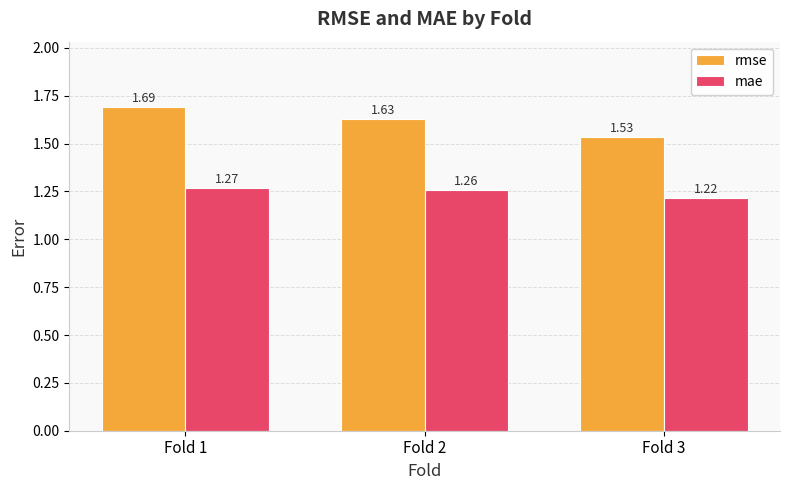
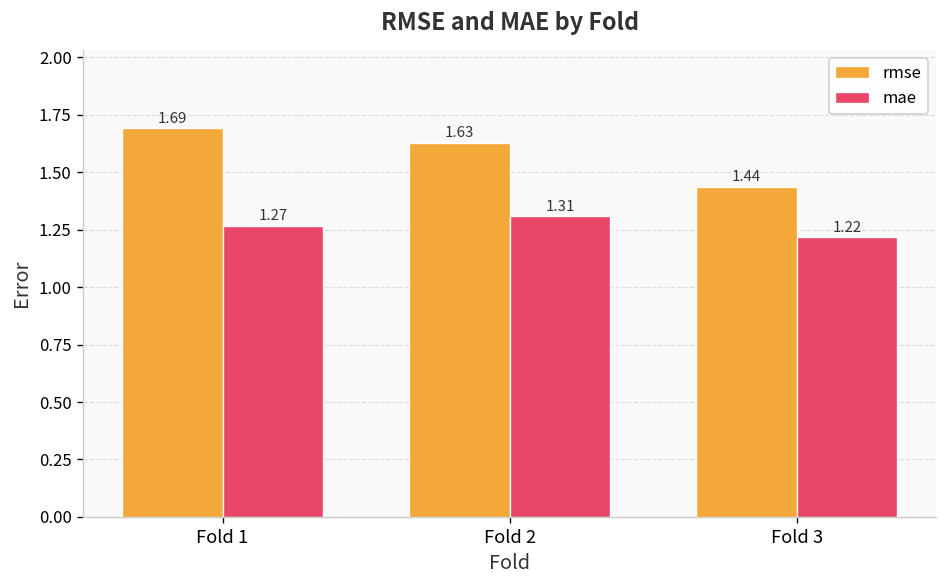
mae, Fold 2: 1.26 -> 1.31
rmse, Fold 3: 1.53 -> 1.44
